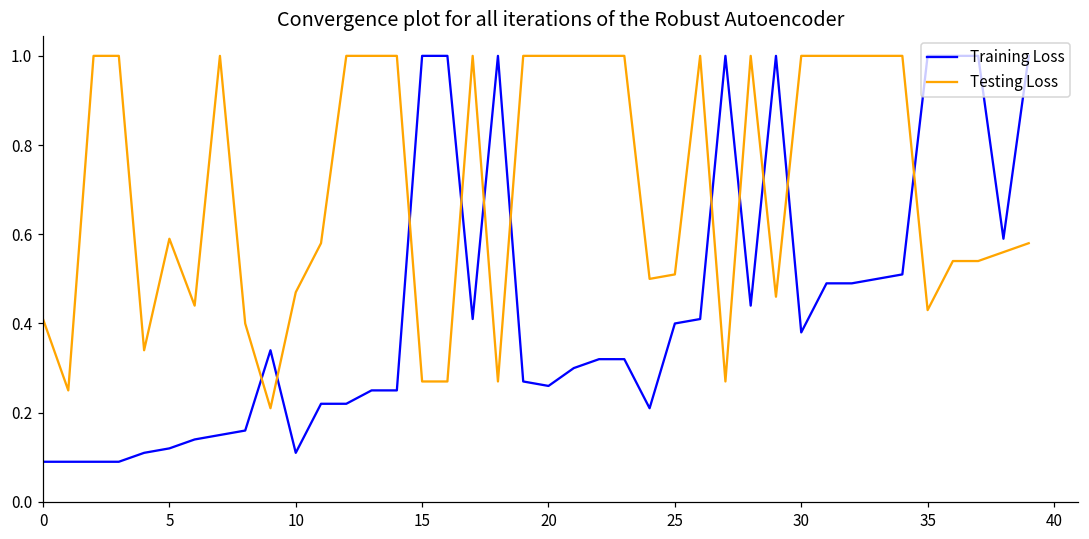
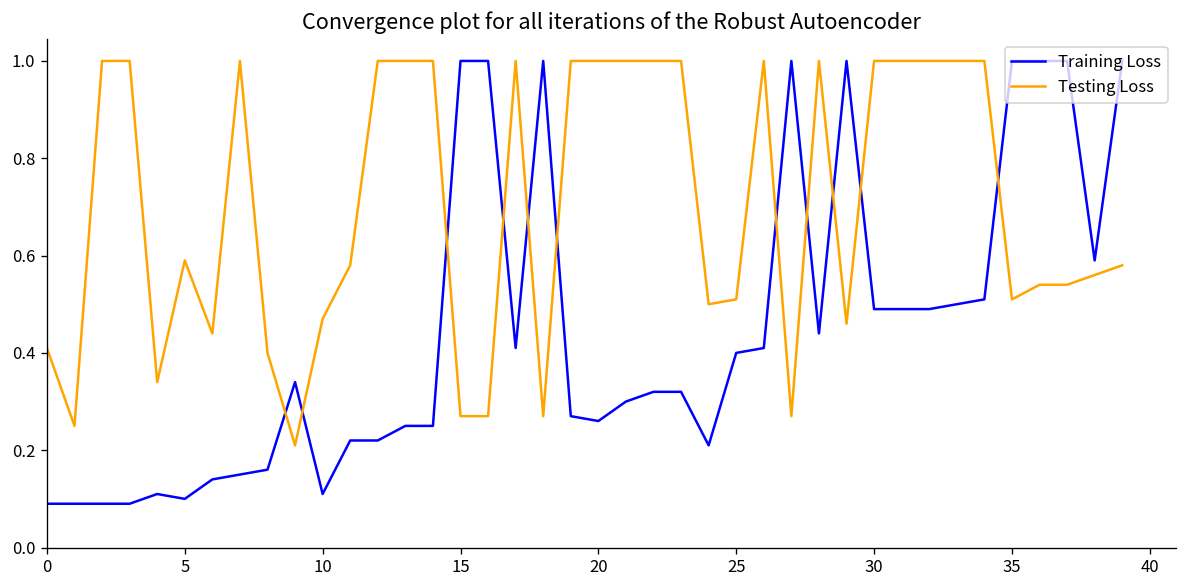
Training Loss, 5: 0.12 -> 0.10
Training Loss, 30: 0.38 -> 0.49
Testing Loss, 35: 0.43 -> 0.51
